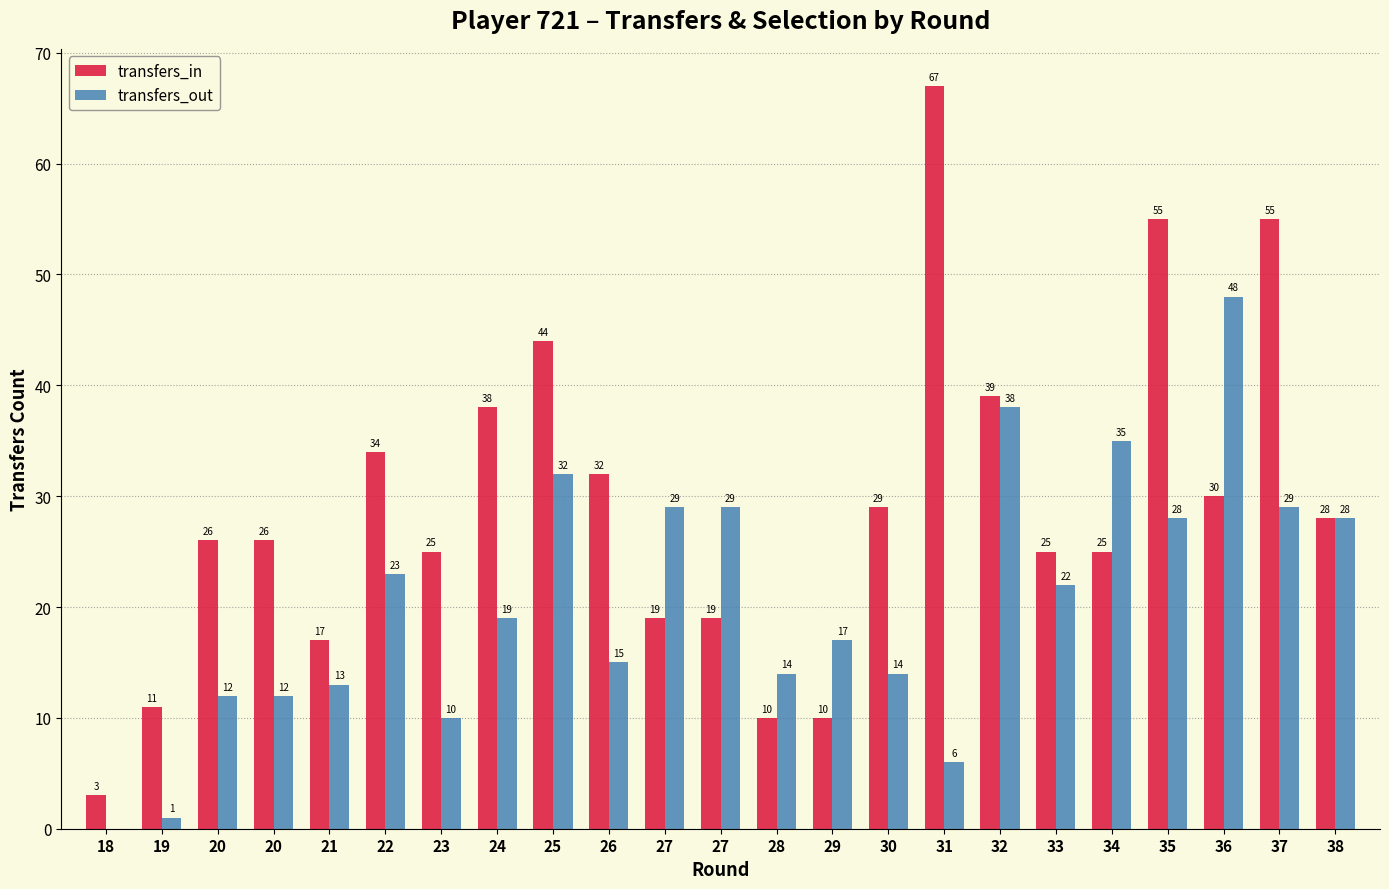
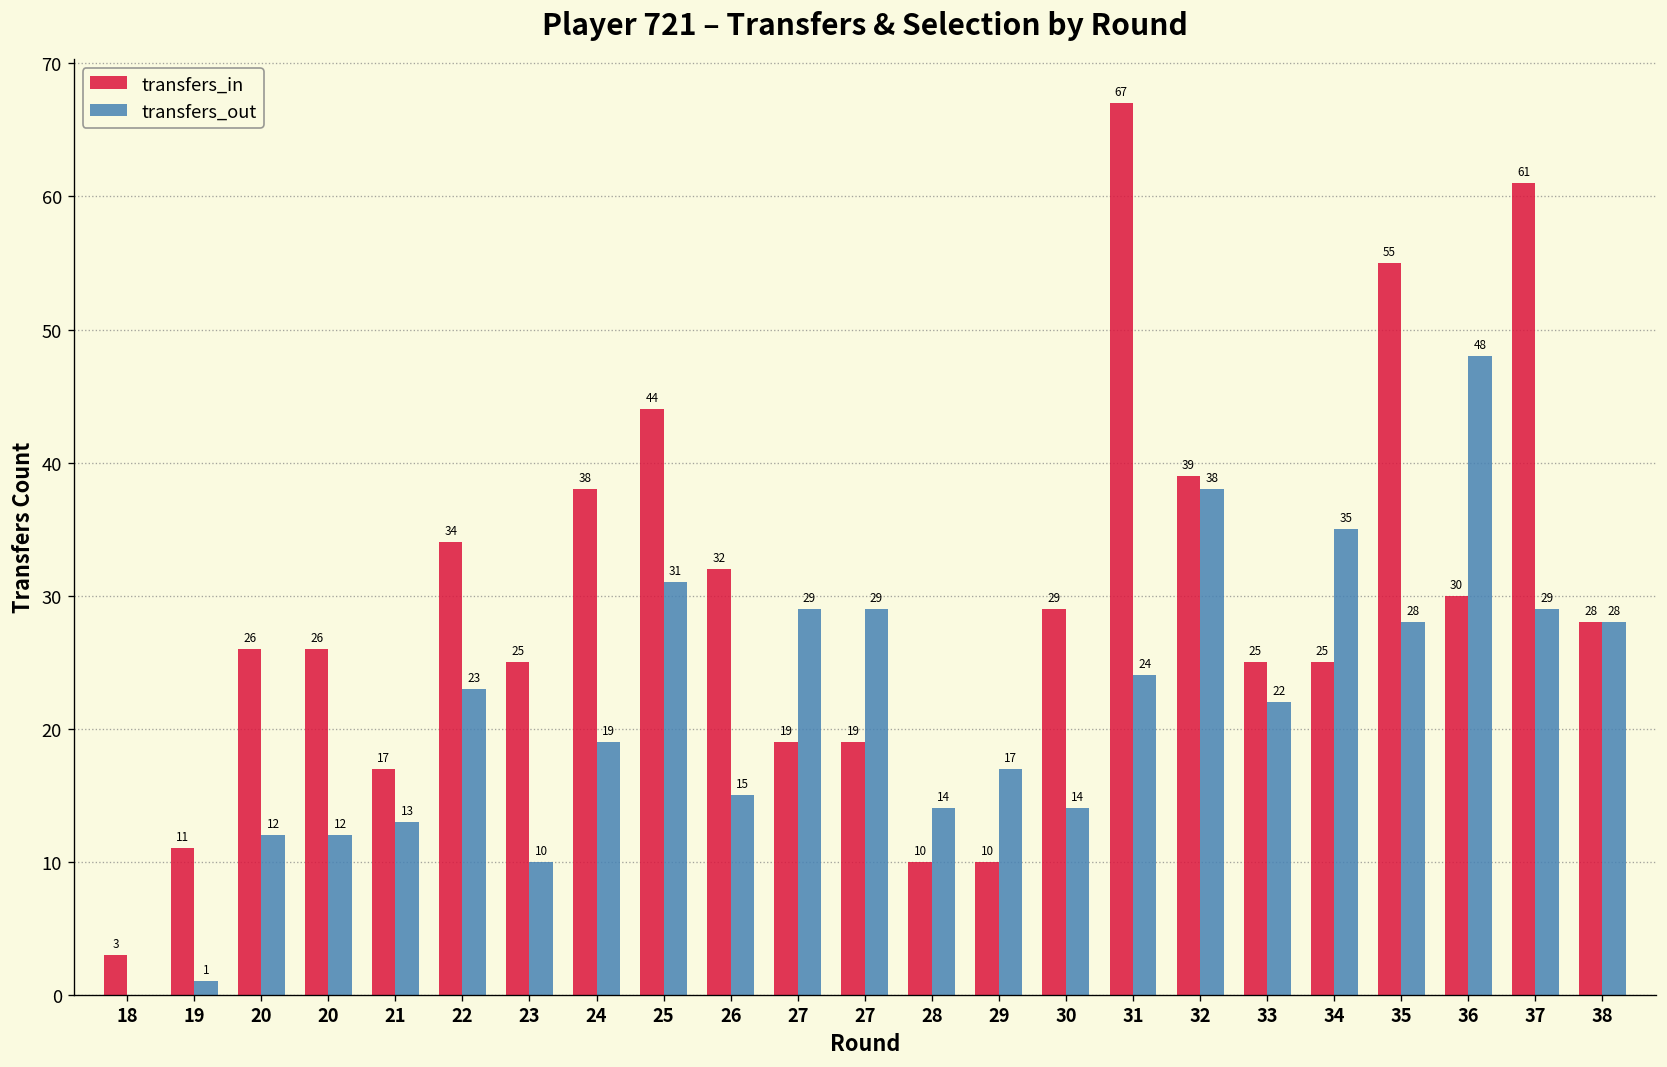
transfers_out, 25: 32 -> 31
transfers_out, 31: 6 -> 24
transfers_in, 37: 55 -> 61
